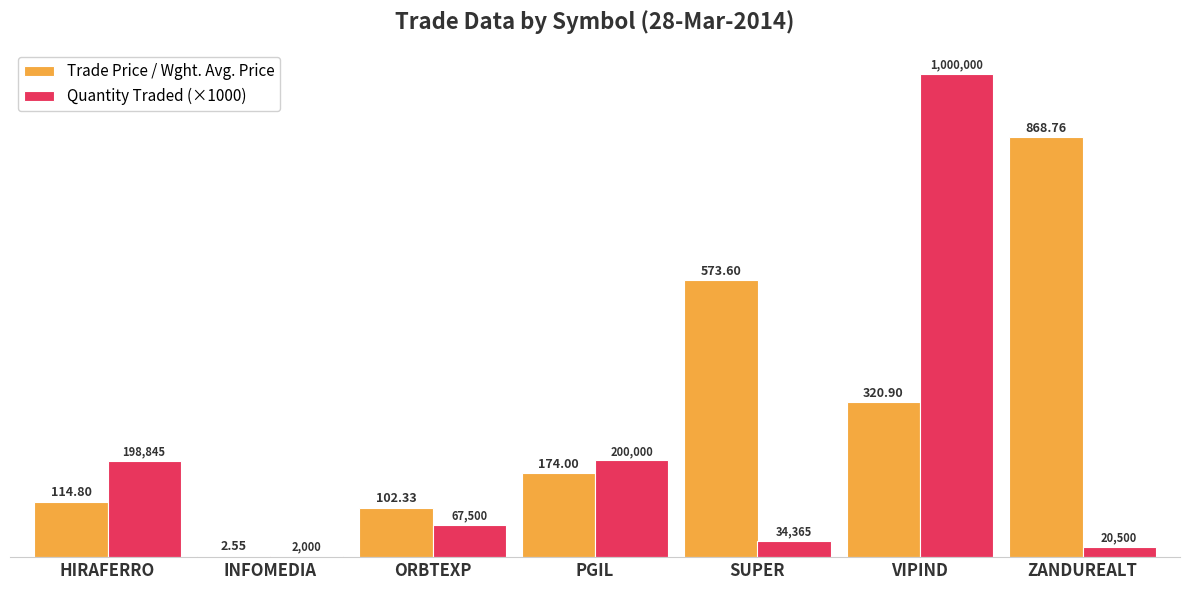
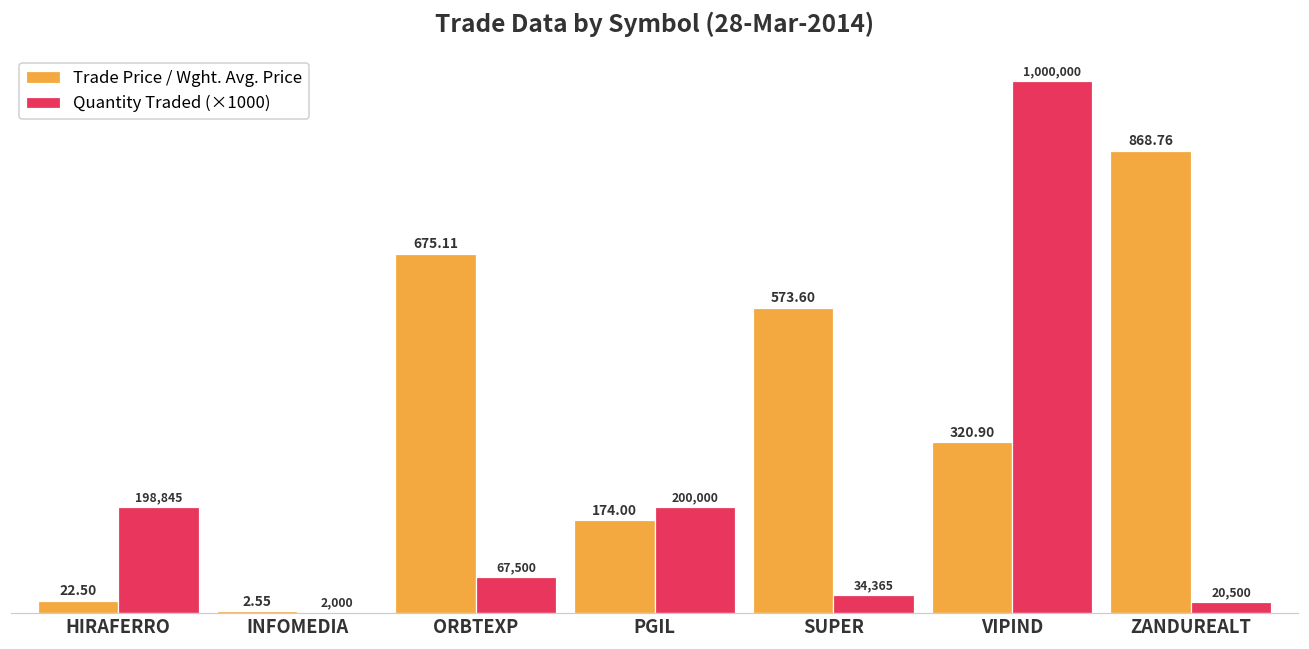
Trade Price / Wght. Avg. Price, HIRAFERRO: 114.80 -> 22.50
Trade Price / Wght. Avg. Price, ORBTEXP: 102.33 -> 675.11
